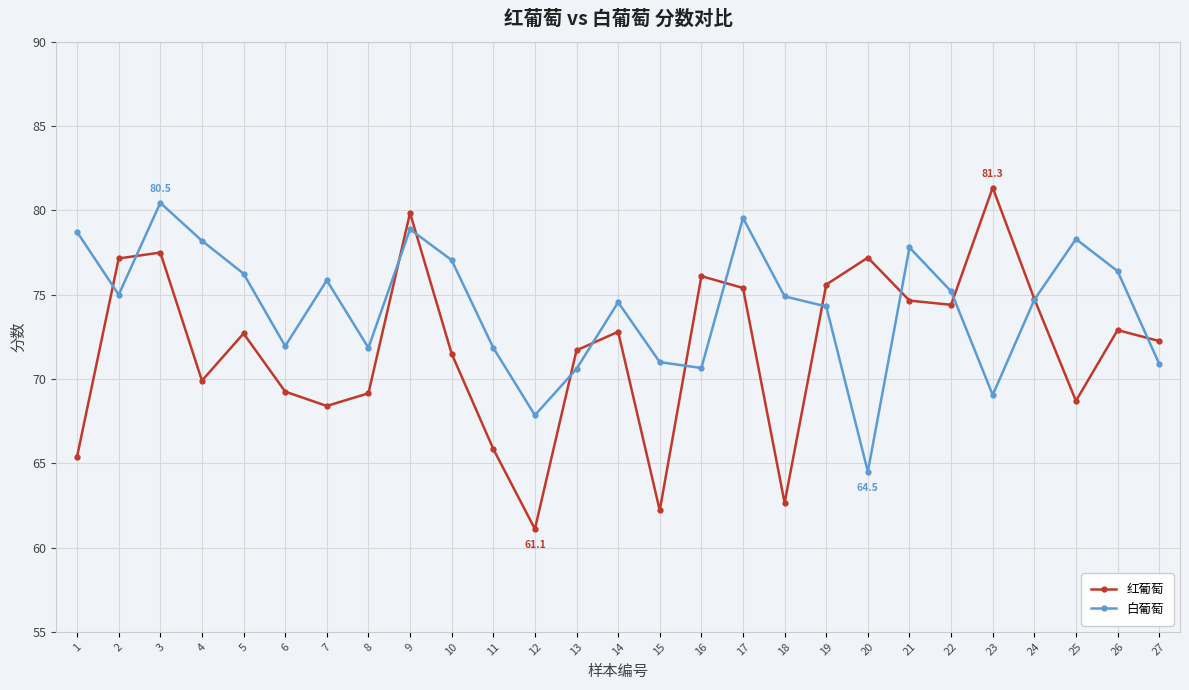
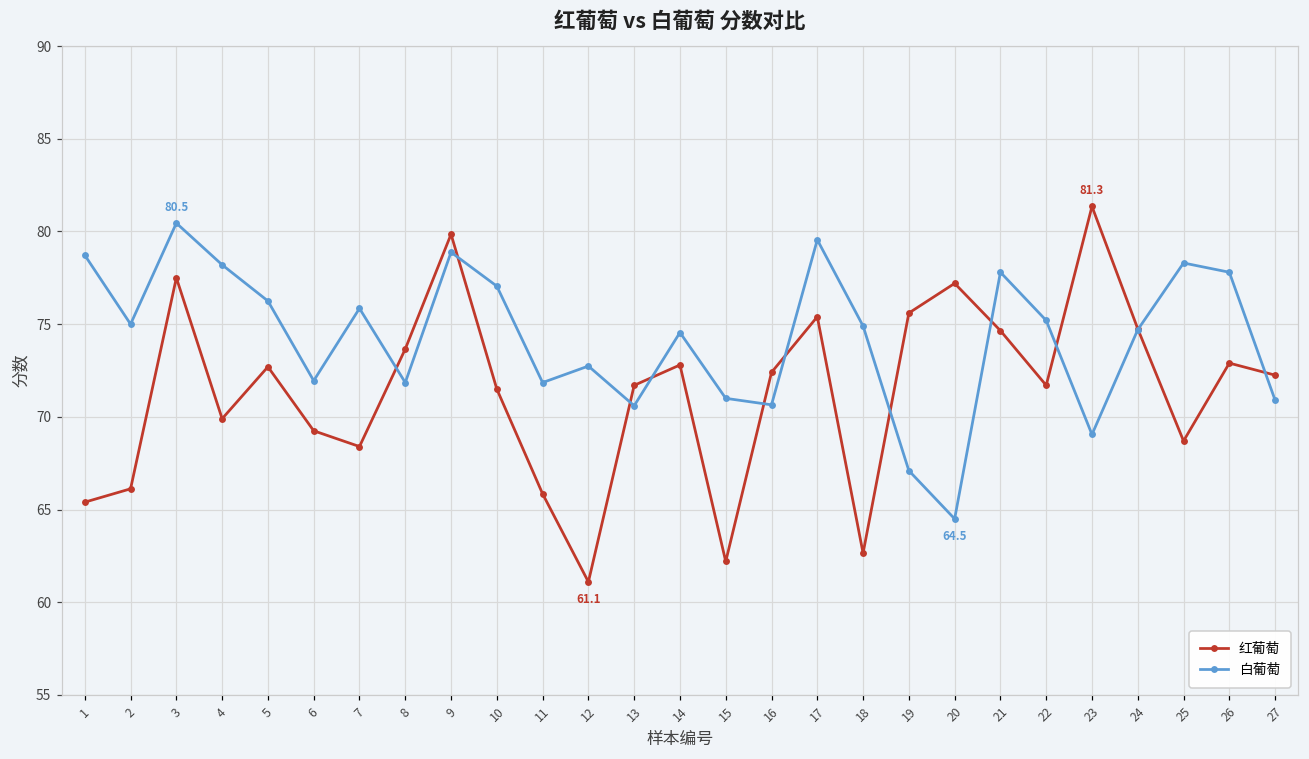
红葡萄, 2: 77.2 -> 66.1
红葡萄, 8: 69.2 -> 73.7
白葡萄, 12: 67.9 -> 72.7
红葡萄, 16: 76.1 -> 72.4
白葡萄, 19: 74.3 -> 67.1
红葡萄, 22: 74.4 -> 71.7
白葡萄, 26: 76.4 -> 77.8
